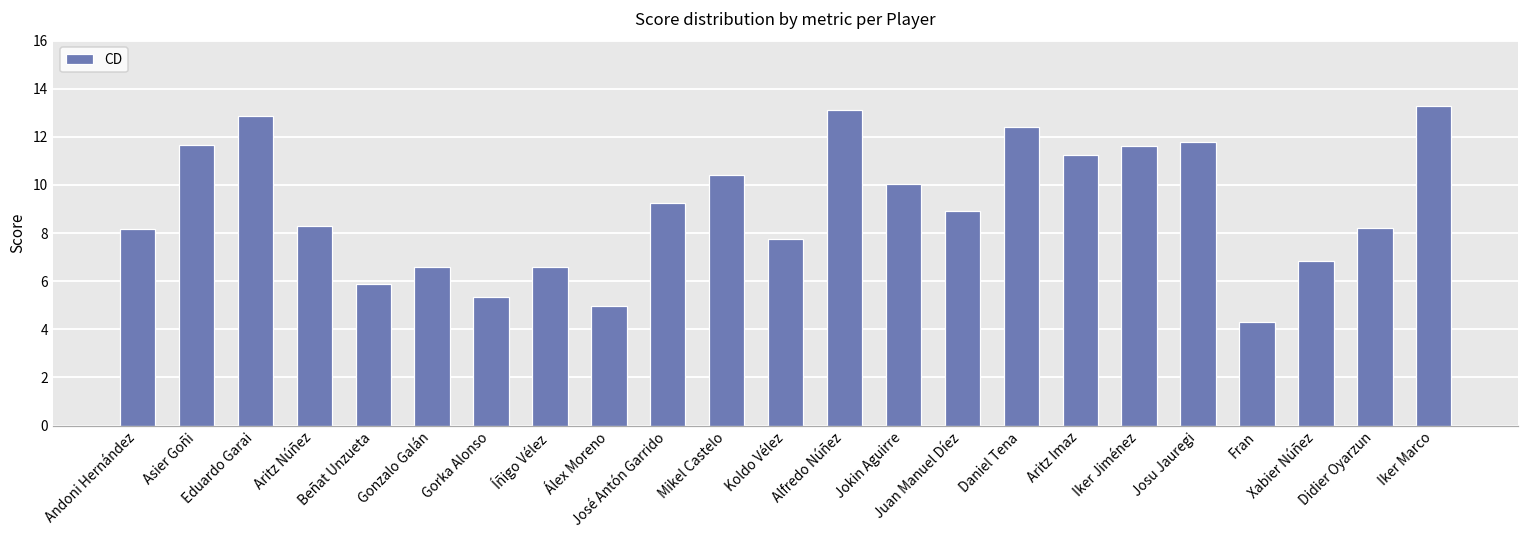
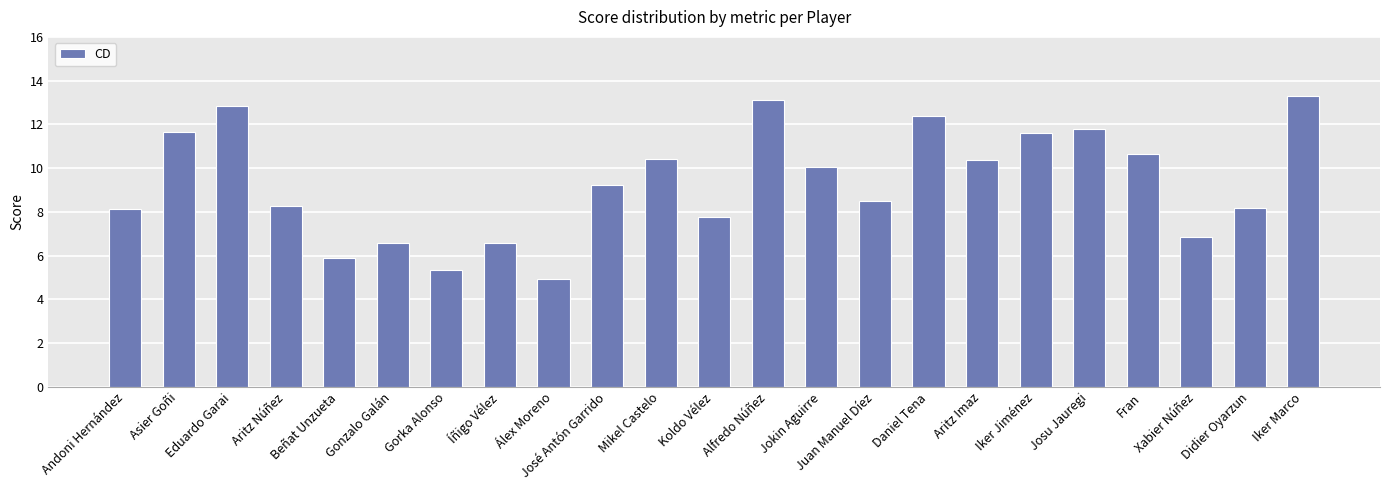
Juan Manuel Díez: 8.9 -> 8.5
Aritz Imaz: 11.2 -> 10.4
Fran: 4.3 -> 10.7
